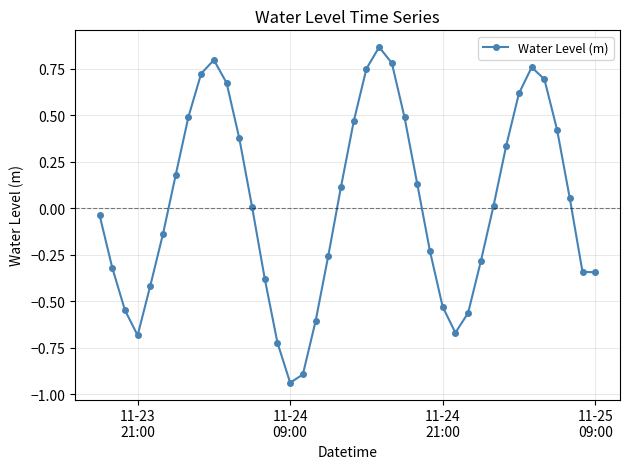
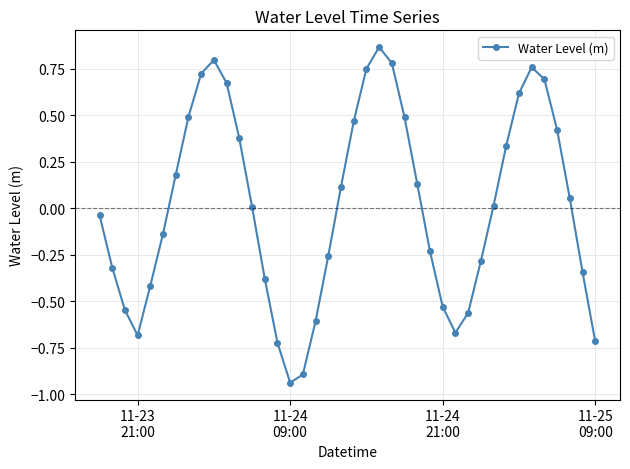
11-25 09:00: -0.34 -> -0.72
